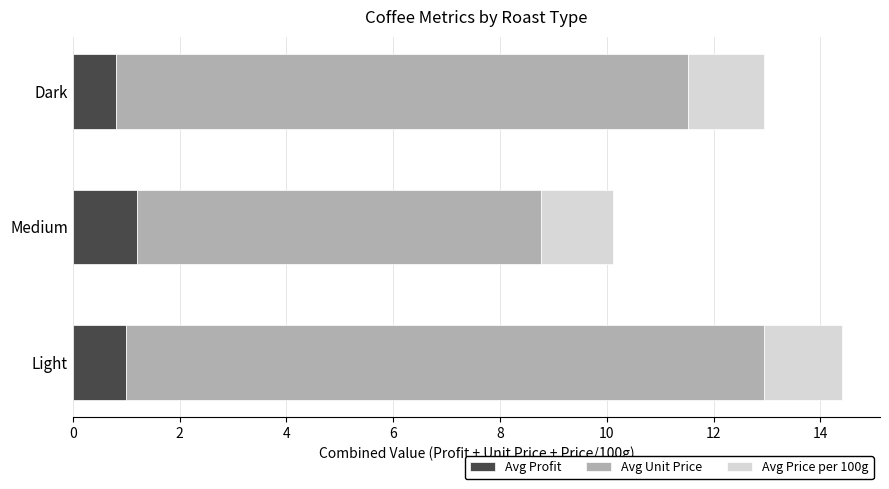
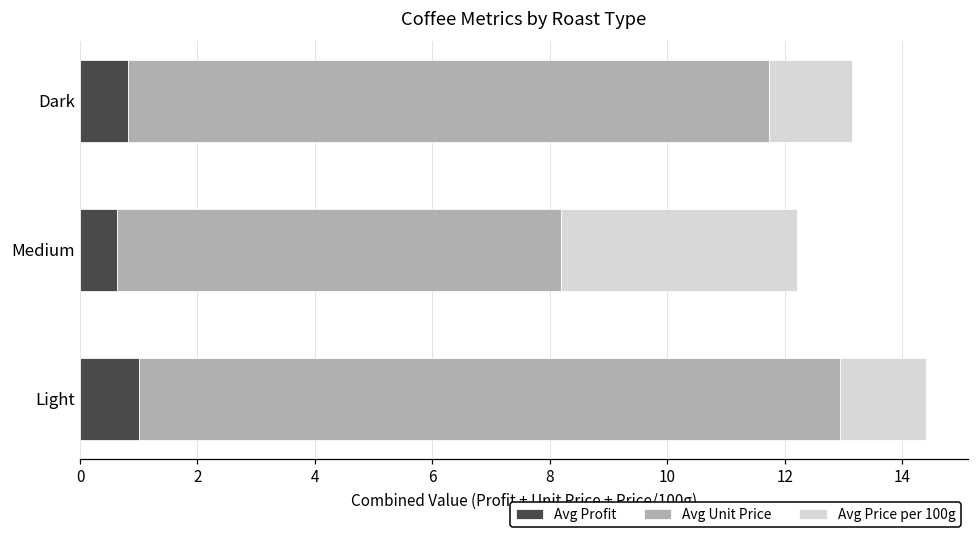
Avg Unit Price, Dark: 10.7 -> 10.9
Avg Profit, Medium: 1.2 -> 0.6
Avg Price per 100g, Medium: 1.3 -> 4.0
